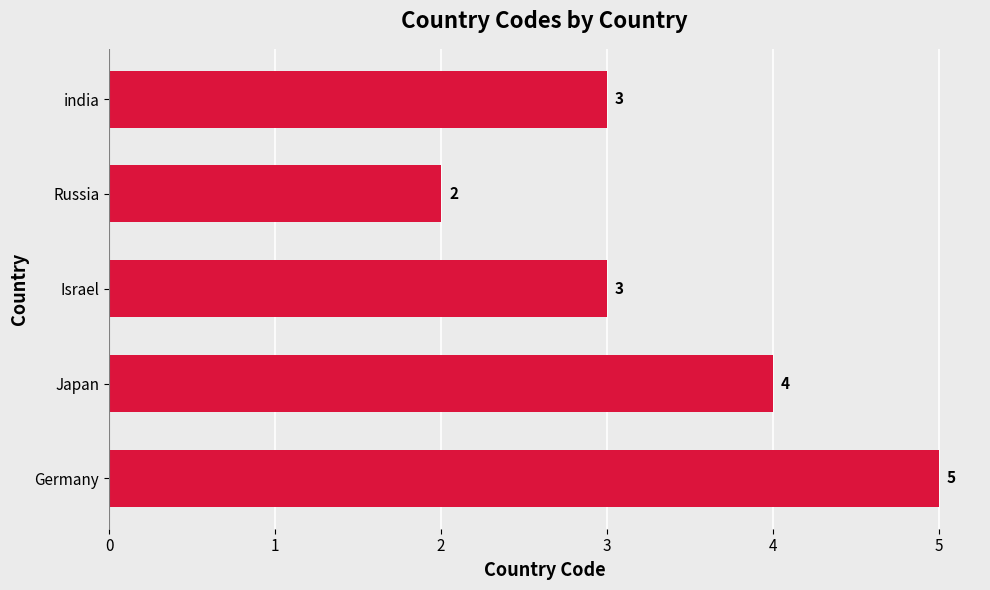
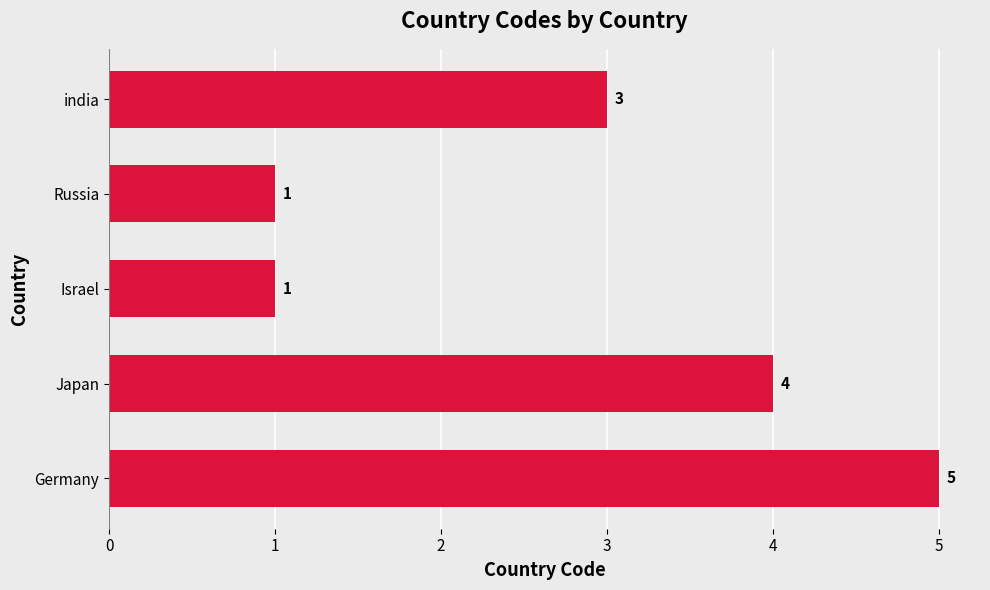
Russia: 2 -> 1
Israel: 3 -> 1
